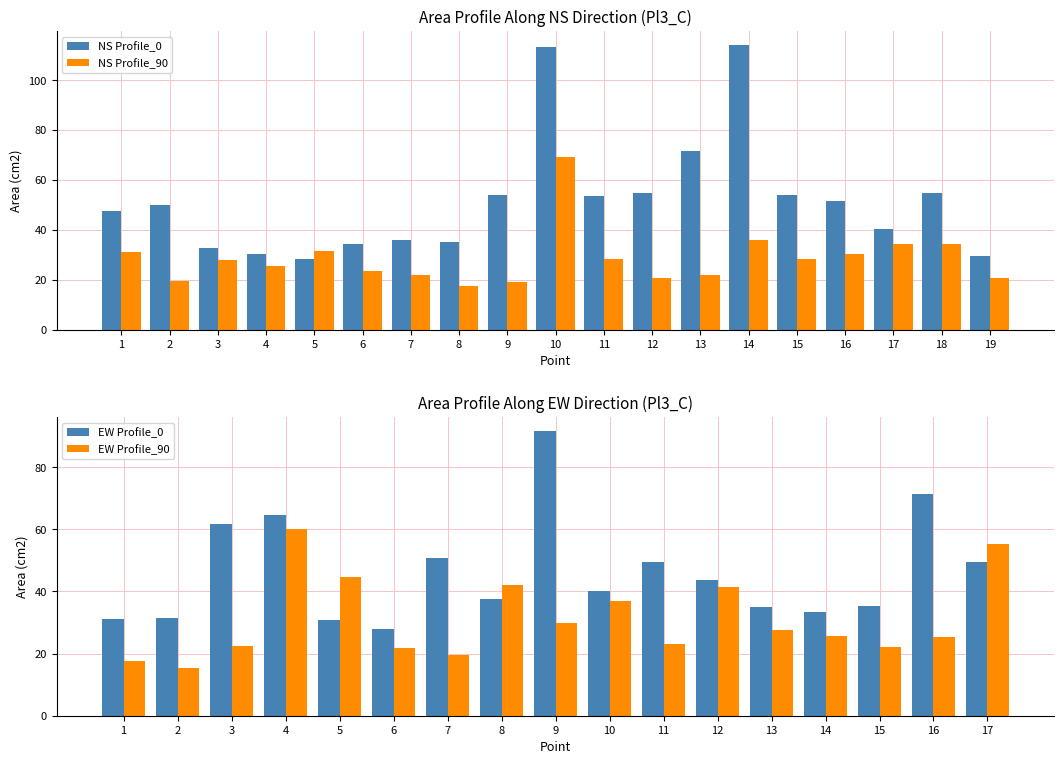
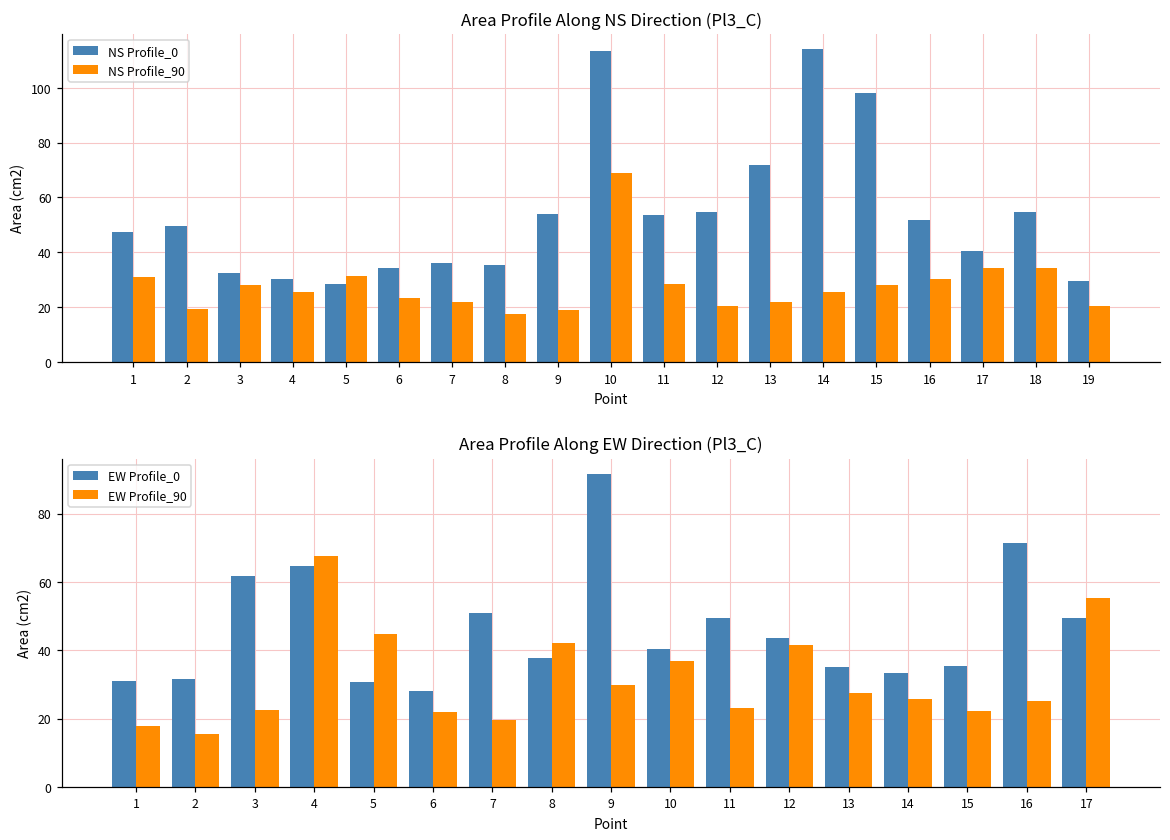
Area Profile Along NS Direction (Pl3_C), NS Profile_90, 14: 36 -> 26
Area Profile Along NS Direction (Pl3_C), NS Profile_0, 15: 54 -> 98
Area Profile Along EW Direction (Pl3_C), EW Profile_90, 4: 60 -> 68
